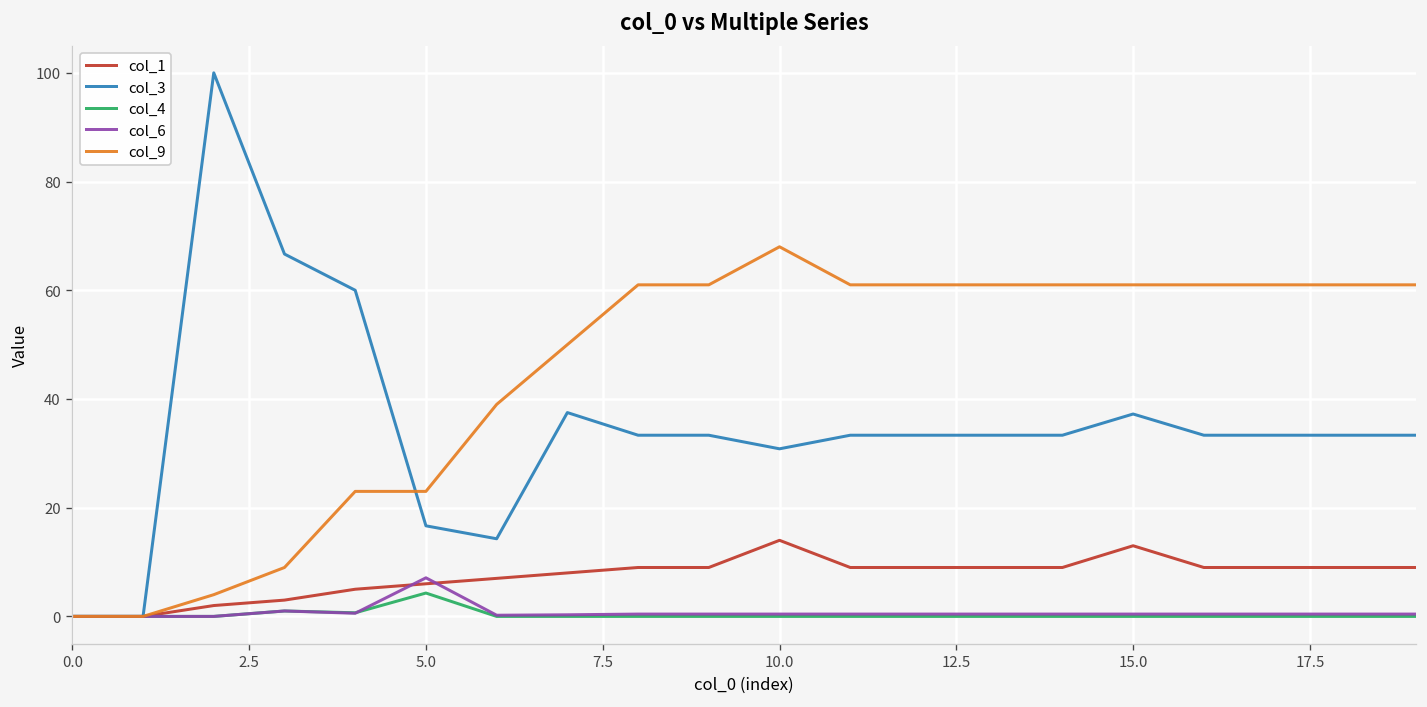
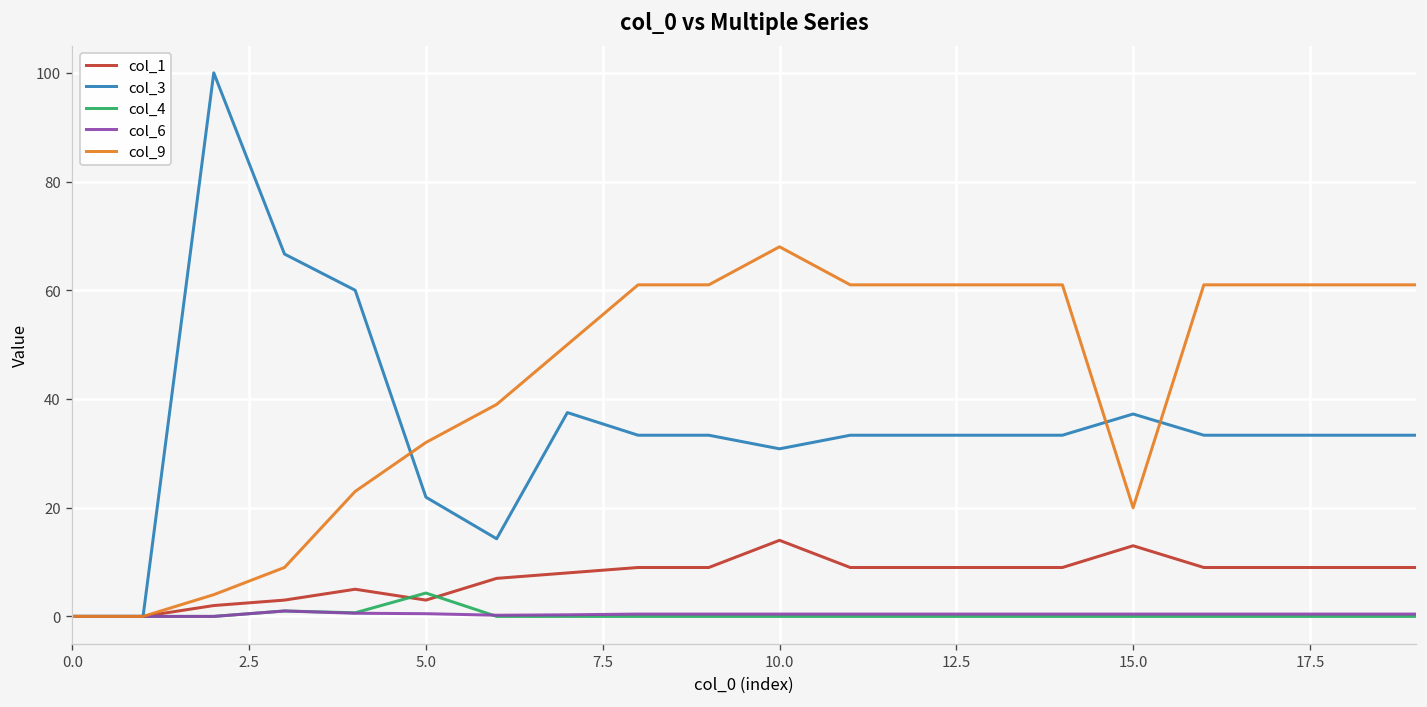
col_1, 5.0: 6 -> 3
col_3, 5.0: 17 -> 22
col_6, 5.0: 7 -> 1
col_9, 5.0: 23 -> 32
col_9, 15.0: 61 -> 20
